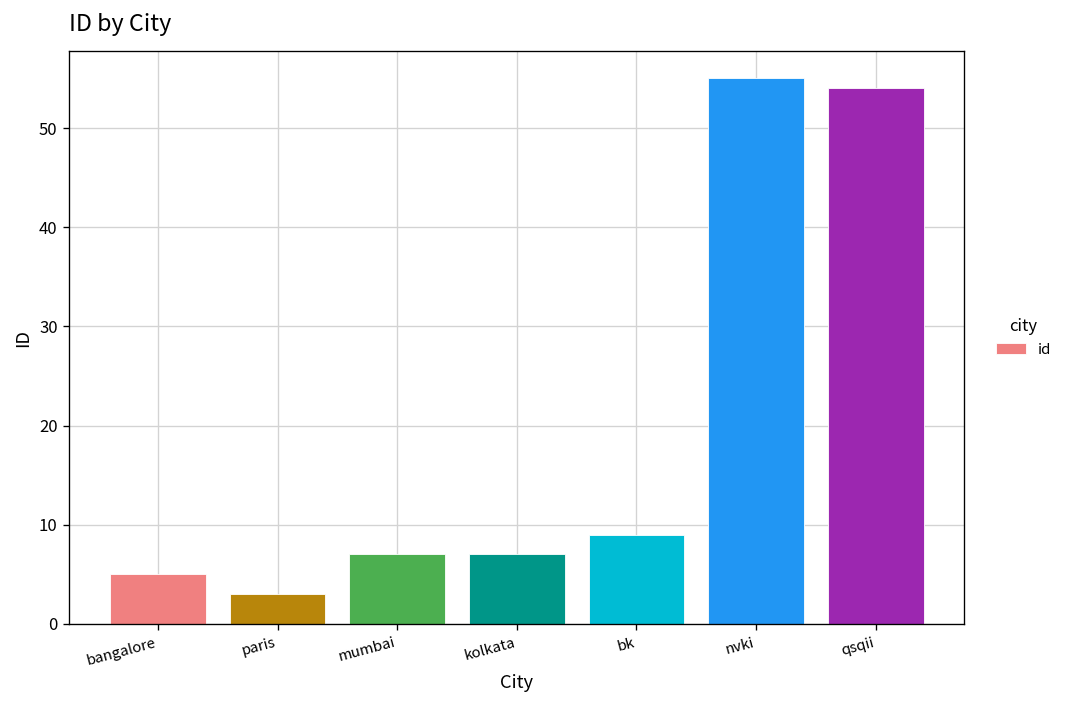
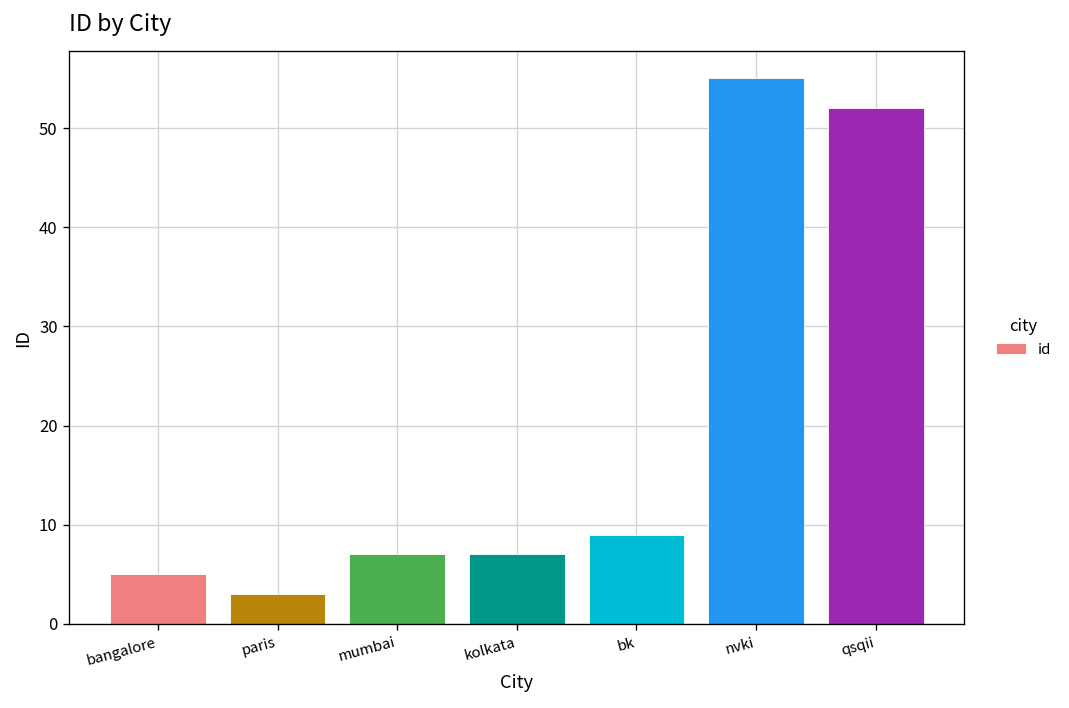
qsqii: 54 -> 52
